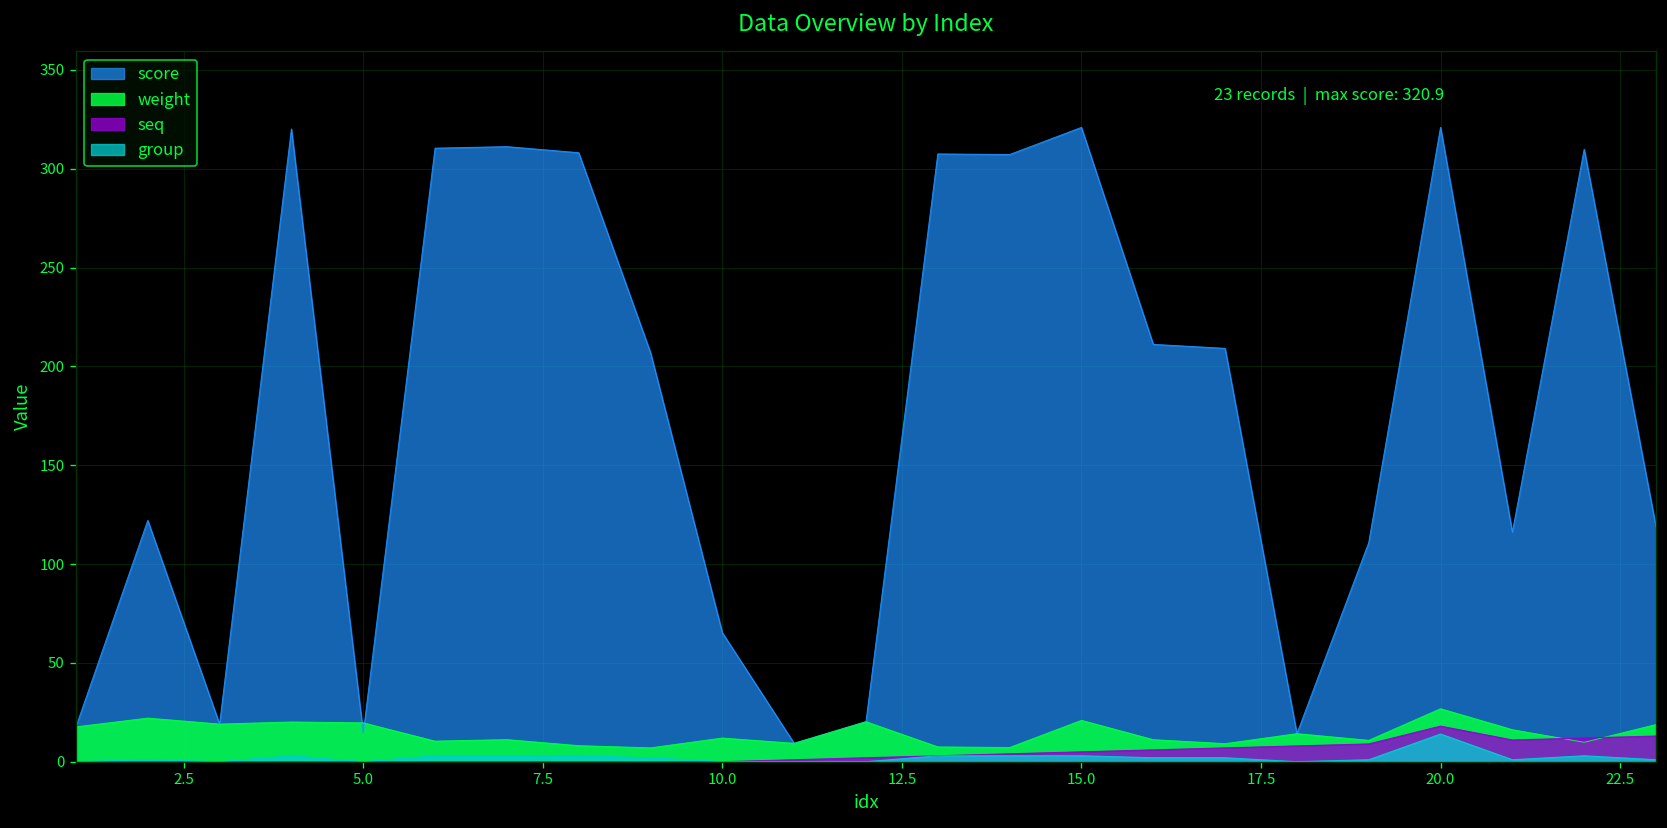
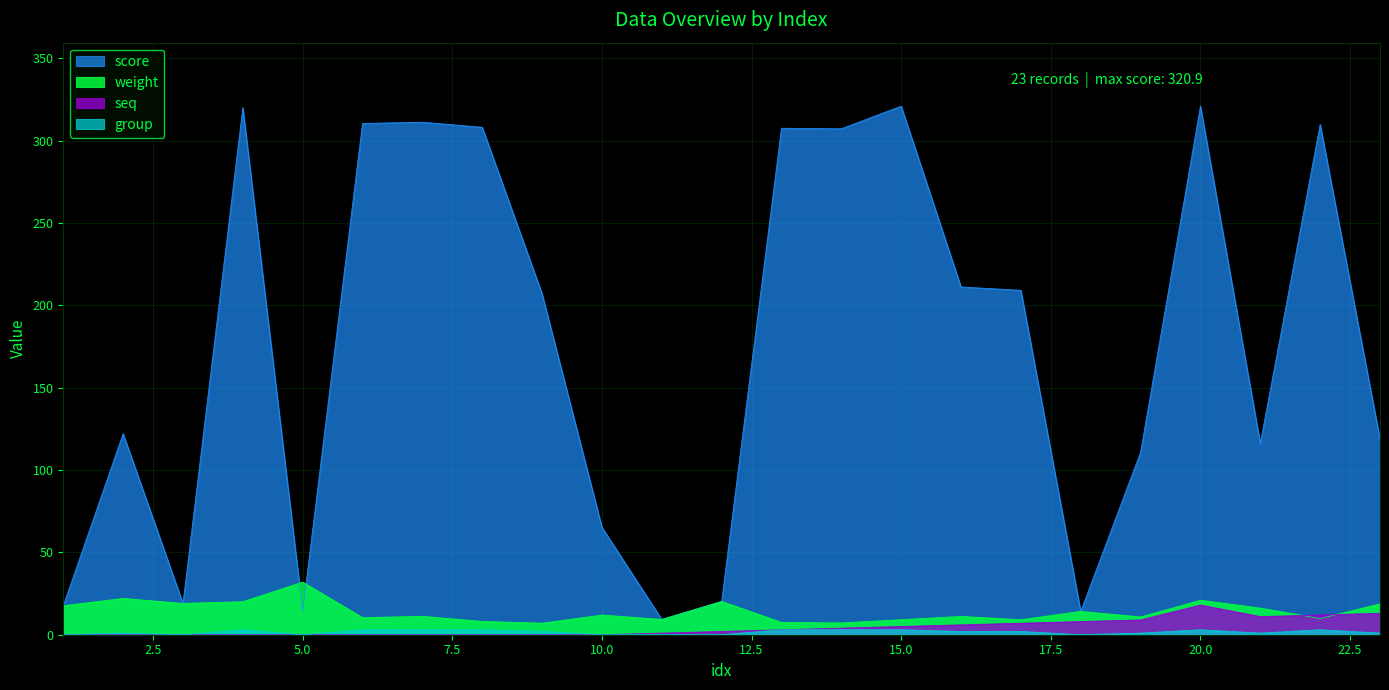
weight, 5.0: 20 -> 32
weight, 15.0: 21 -> 9
weight, 20.0: 27 -> 21
group, 20.0: 14 -> 3
